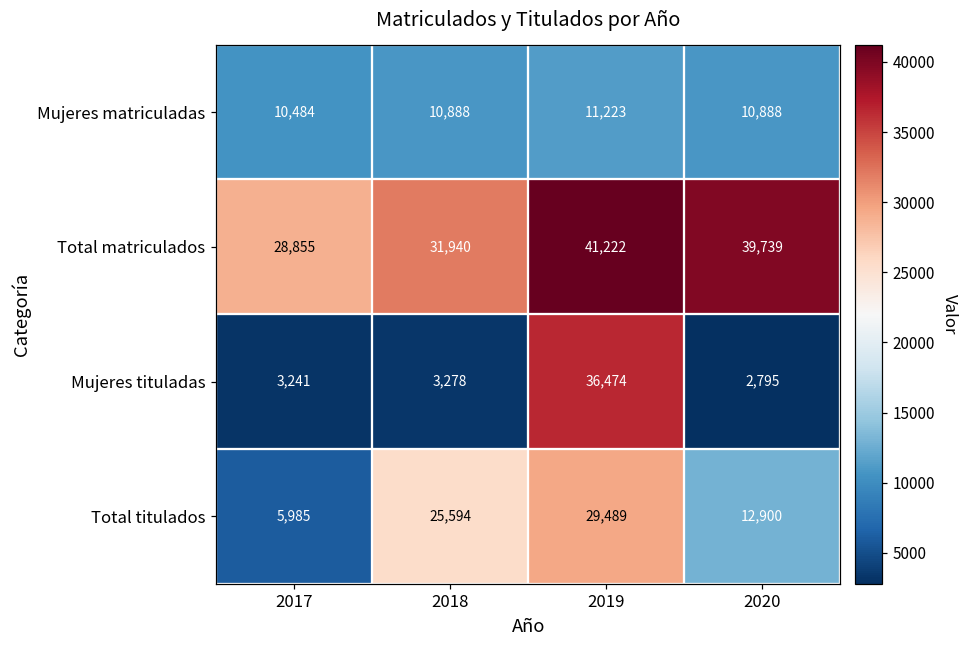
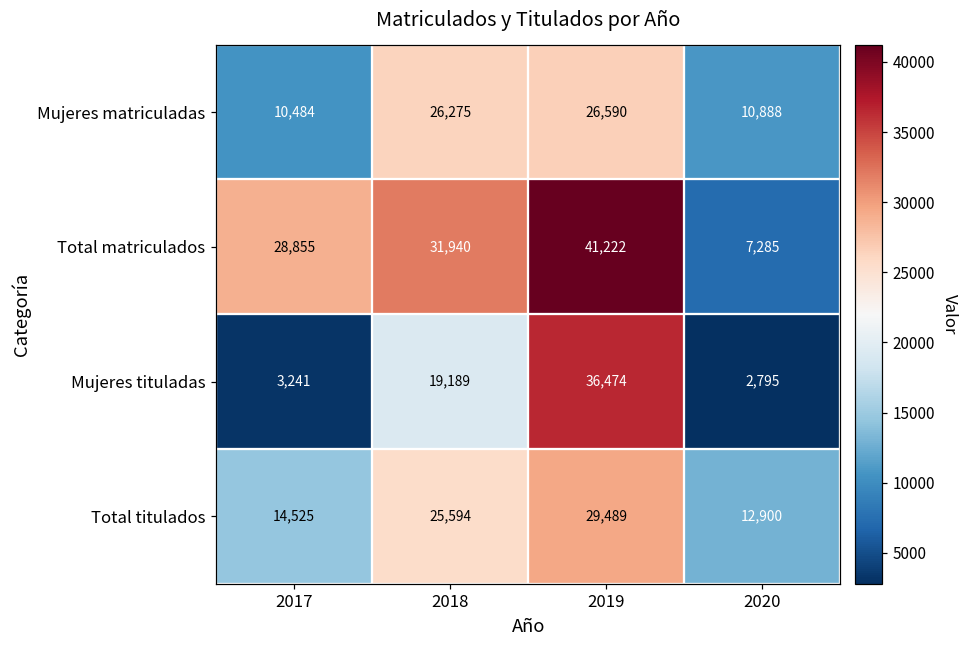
Mujeres matriculadas, 2018: 10,888 -> 26,275
Mujeres matriculadas, 2019: 11,223 -> 26,590
Total matriculados, 2020: 39,739 -> 7,285
Mujeres tituladas, 2018: 3,278 -> 19,189
Total titulados, 2017: 5,985 -> 14,525
